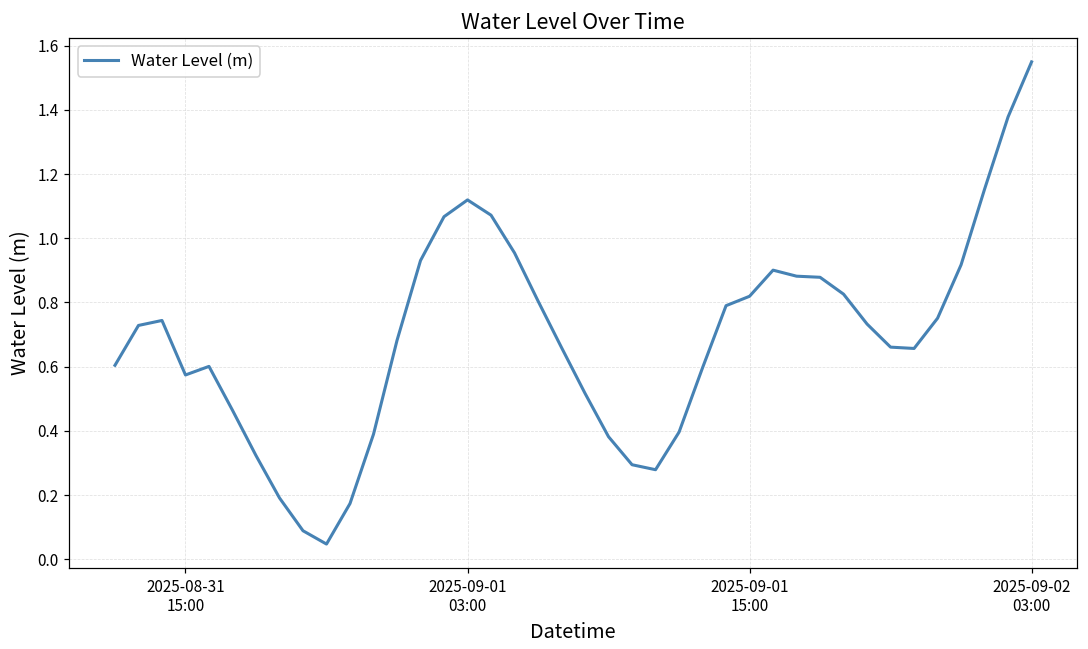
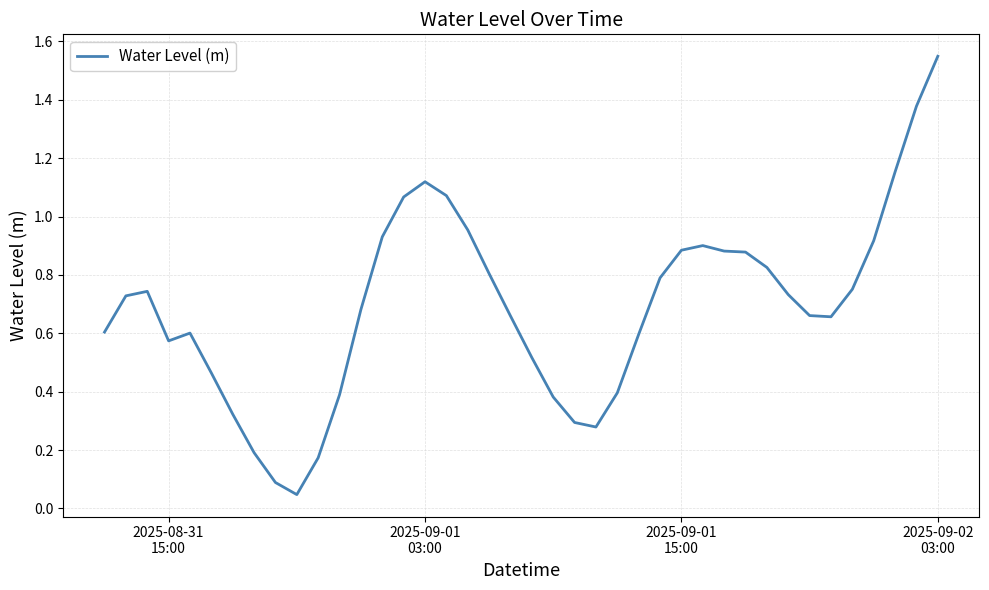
2025-09-01 15:00: 0.82 -> 0.88
